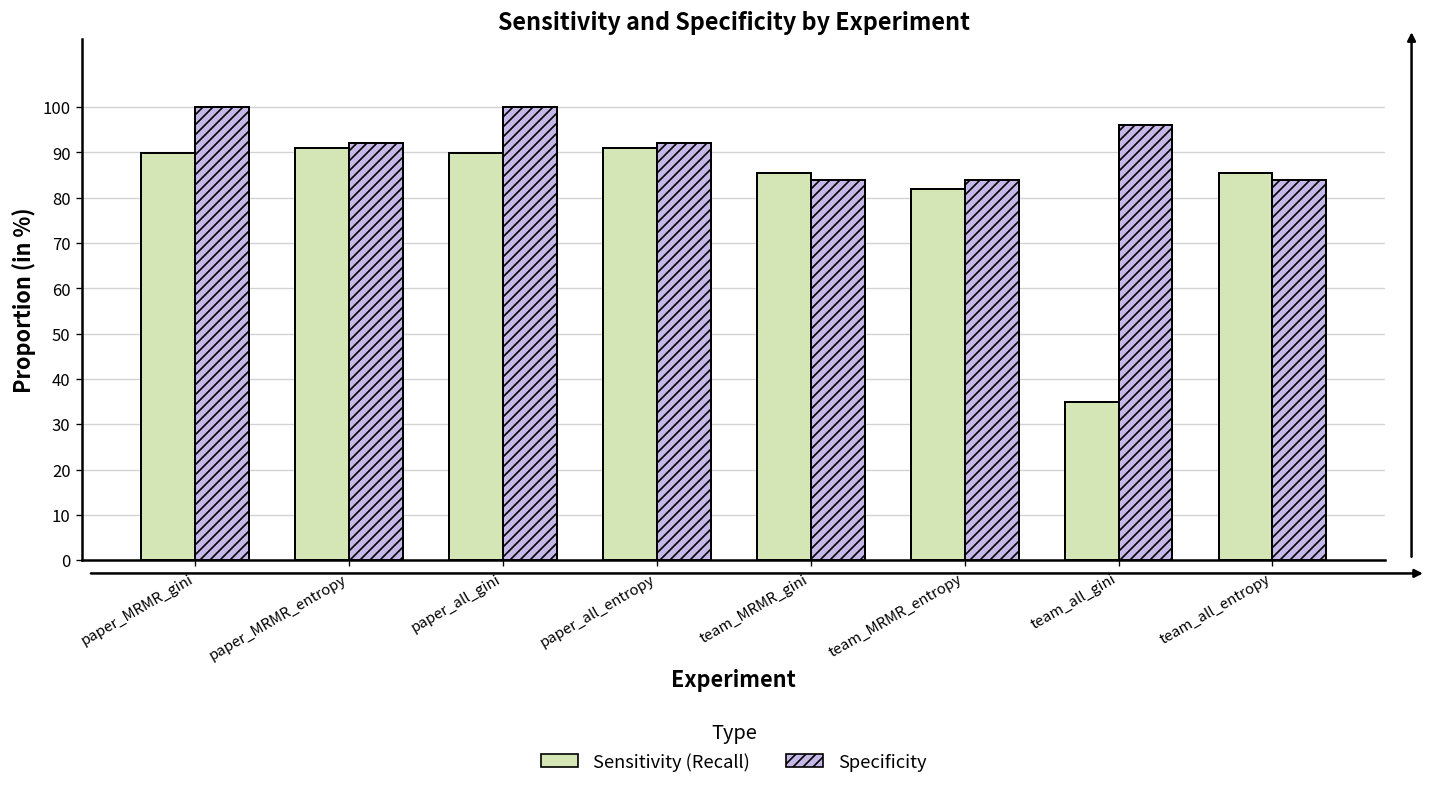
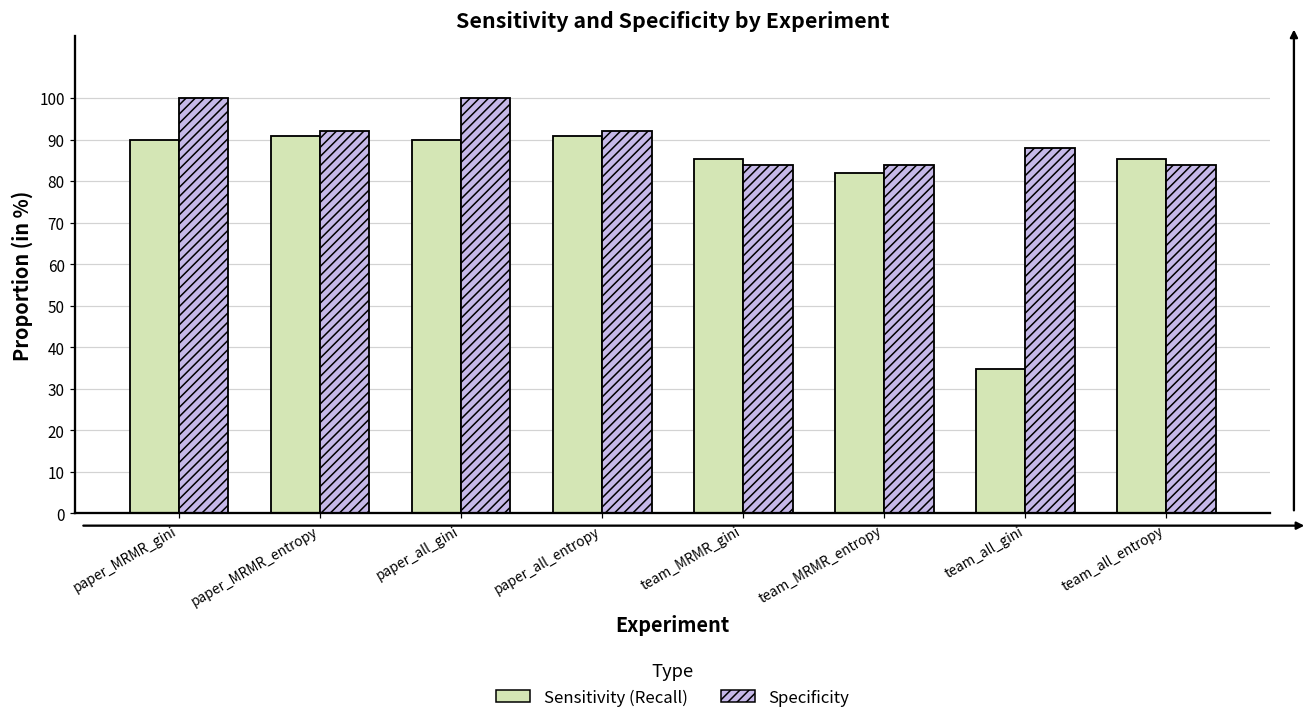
Specificity, team_all_gini: 96 -> 88
